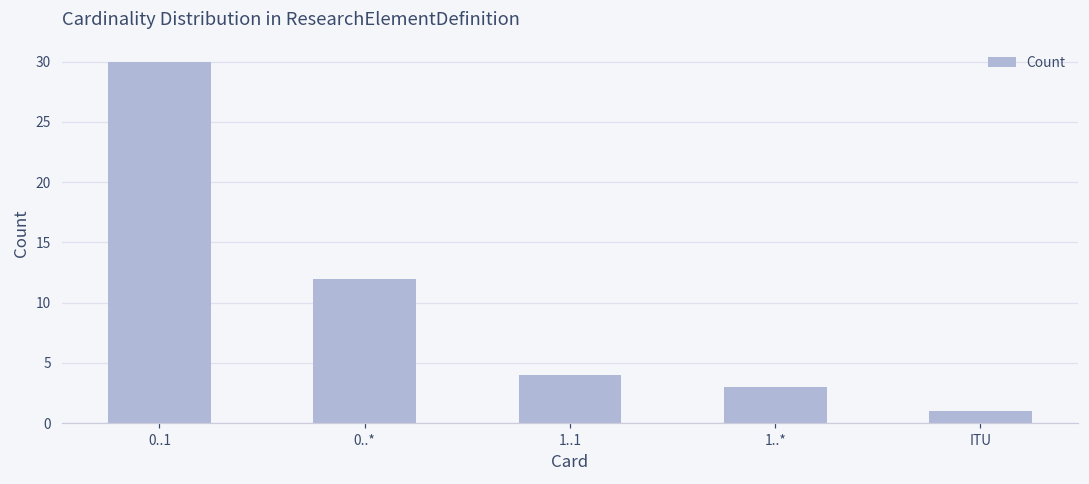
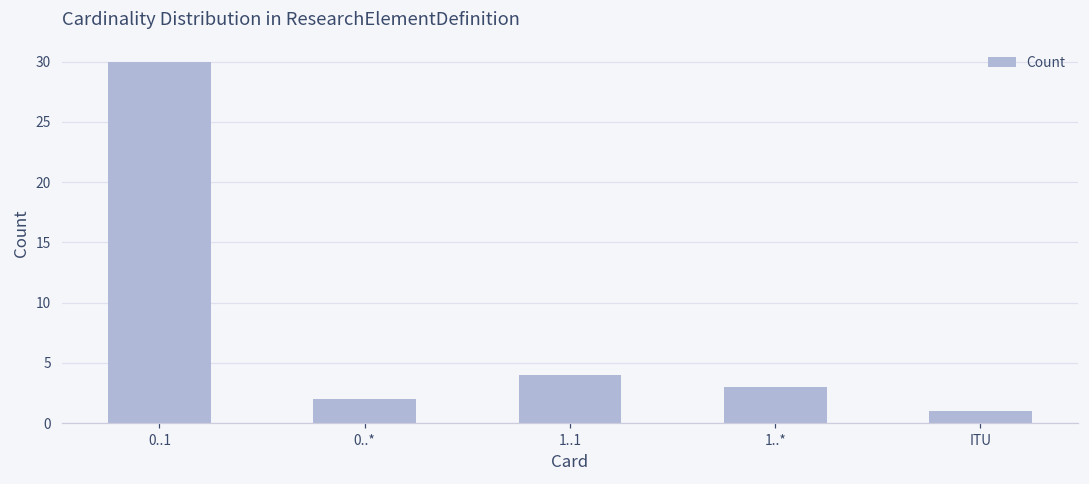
0..*: 12 -> 2
